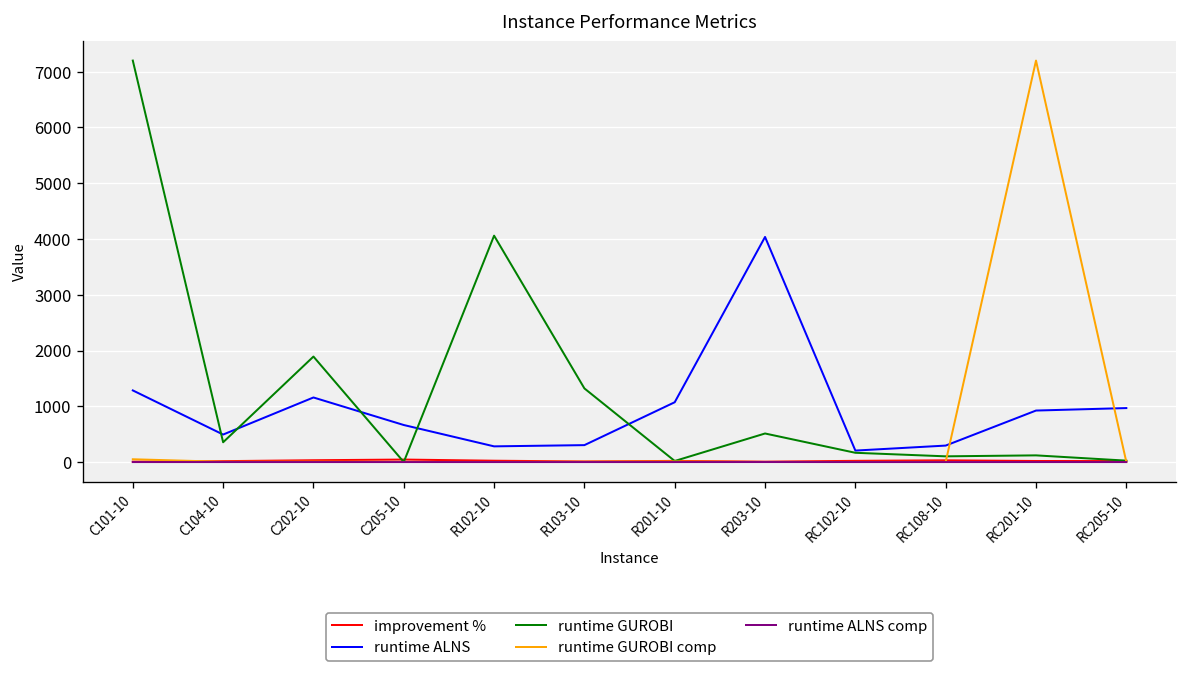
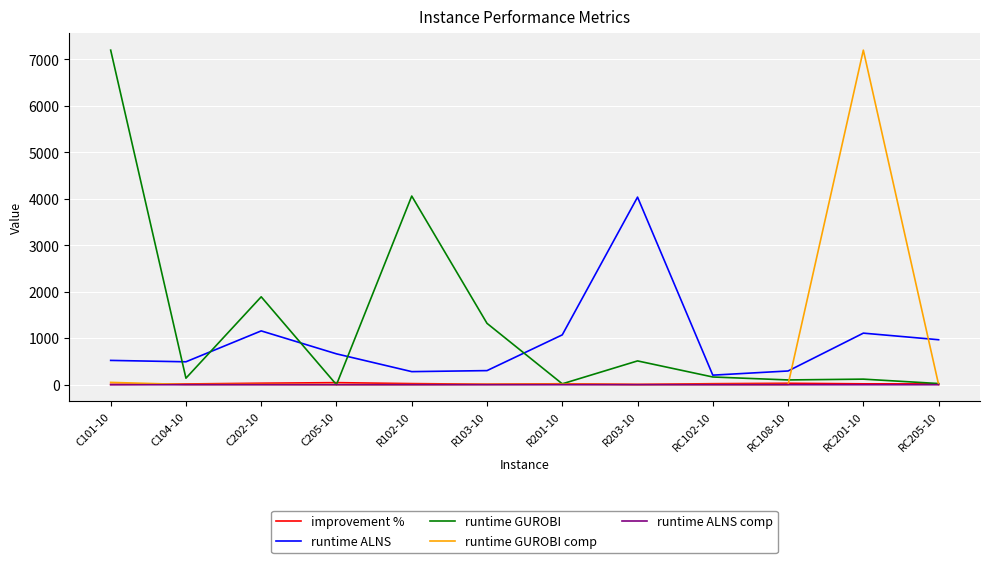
runtime ALNS, C101-10: 1300 -> 500
runtime GUROBI, C104-10: 400 -> 100
runtime ALNS, RC201-10: 900 -> 1100
